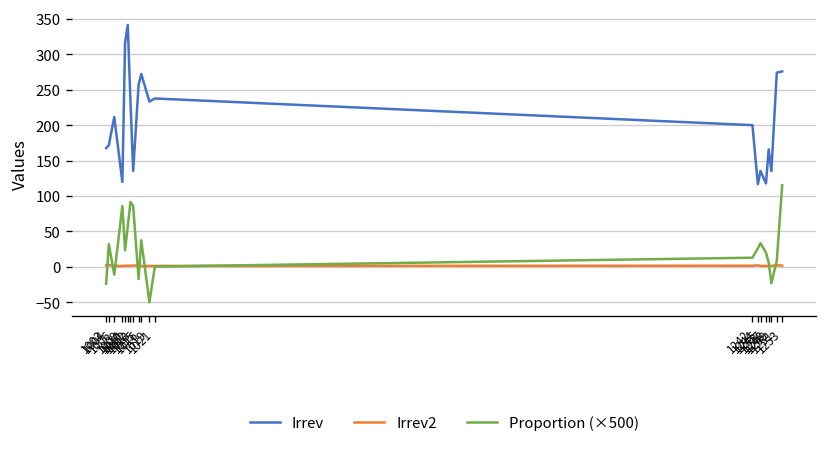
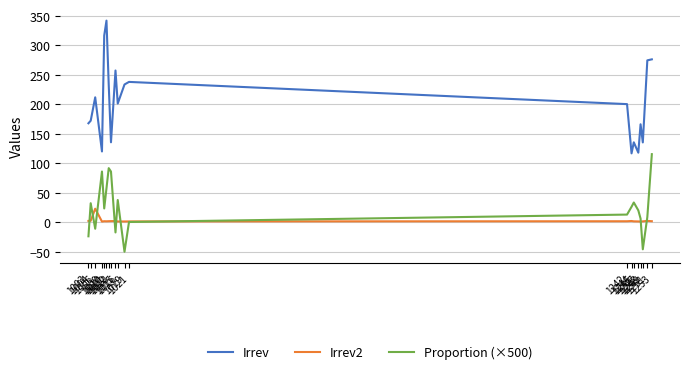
Irrev2, 1006: 0 -> 20
Irrev, 1016: 270 -> 200
Proportion (×500), 1249: -20 -> -50
